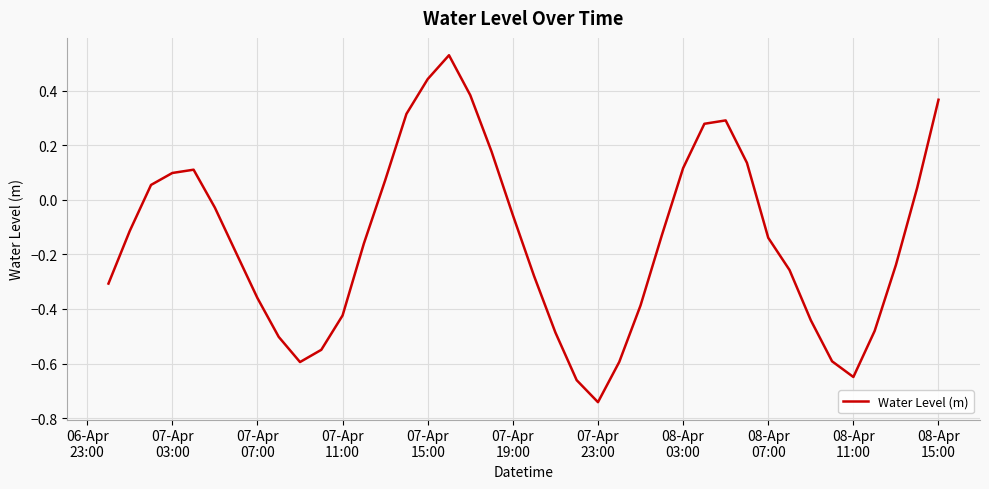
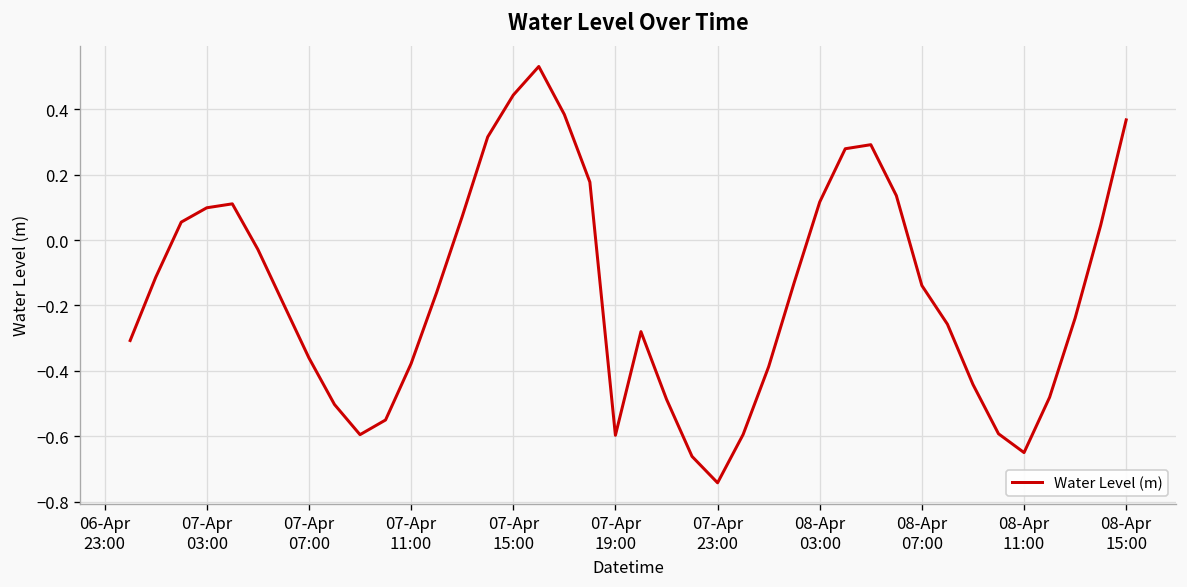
07-Apr 11:00: -0.42 -> -0.38
07-Apr 19:00: -0.06 -> -0.60
